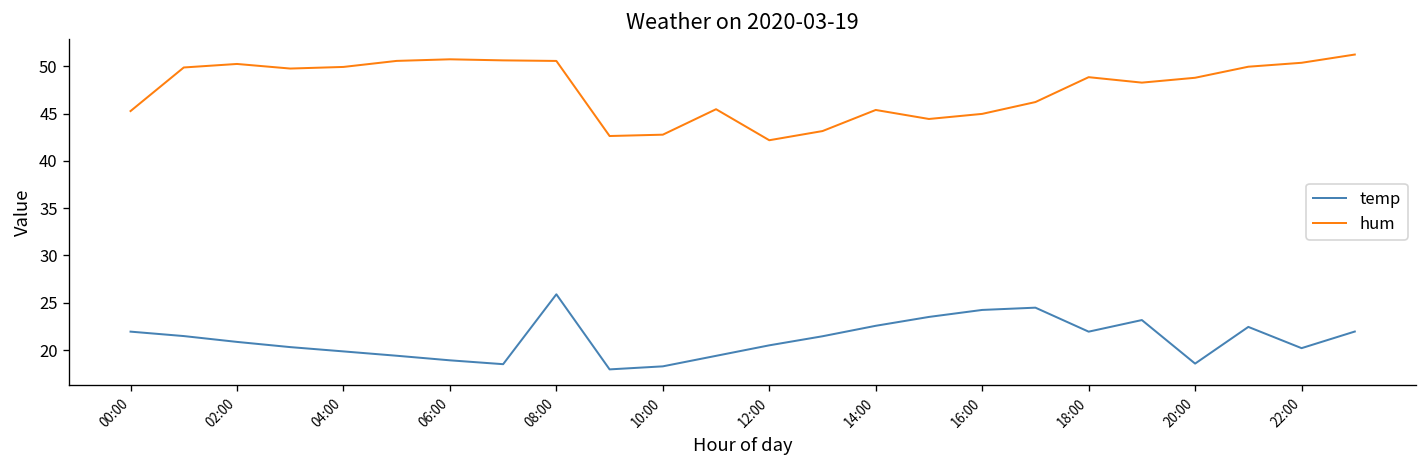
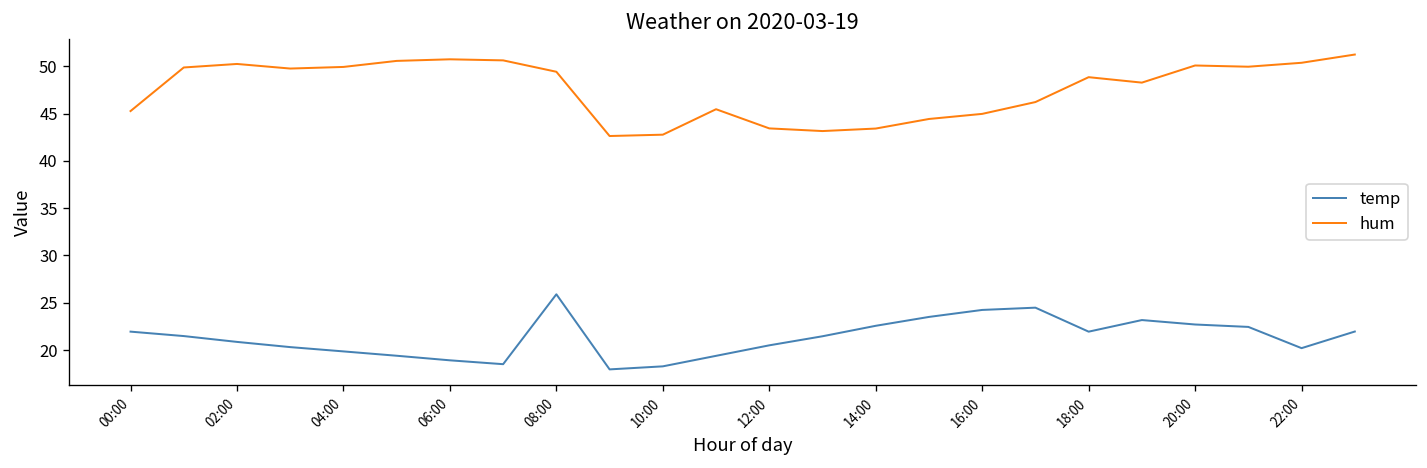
hum, 08:00: 51 -> 49
hum, 12:00: 42 -> 43
hum, 14:00: 45 -> 43
temp, 20:00: 19 -> 23
hum, 20:00: 49 -> 50
